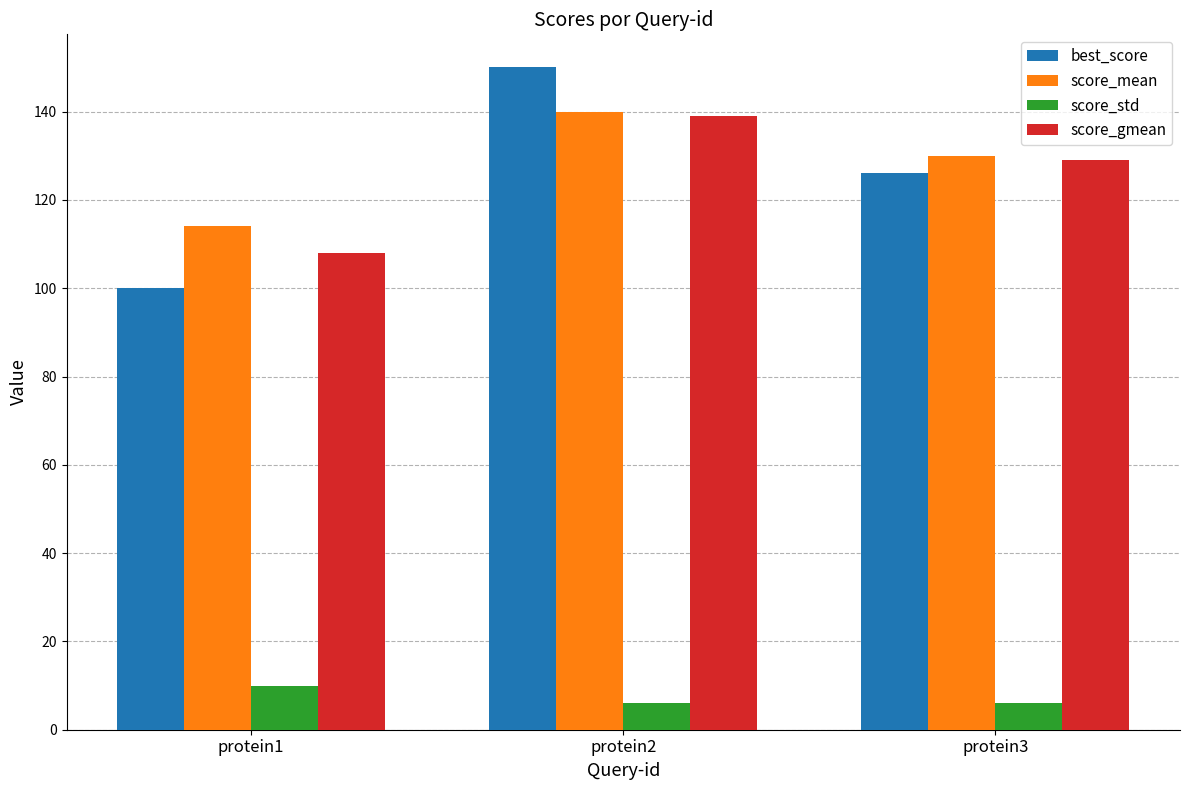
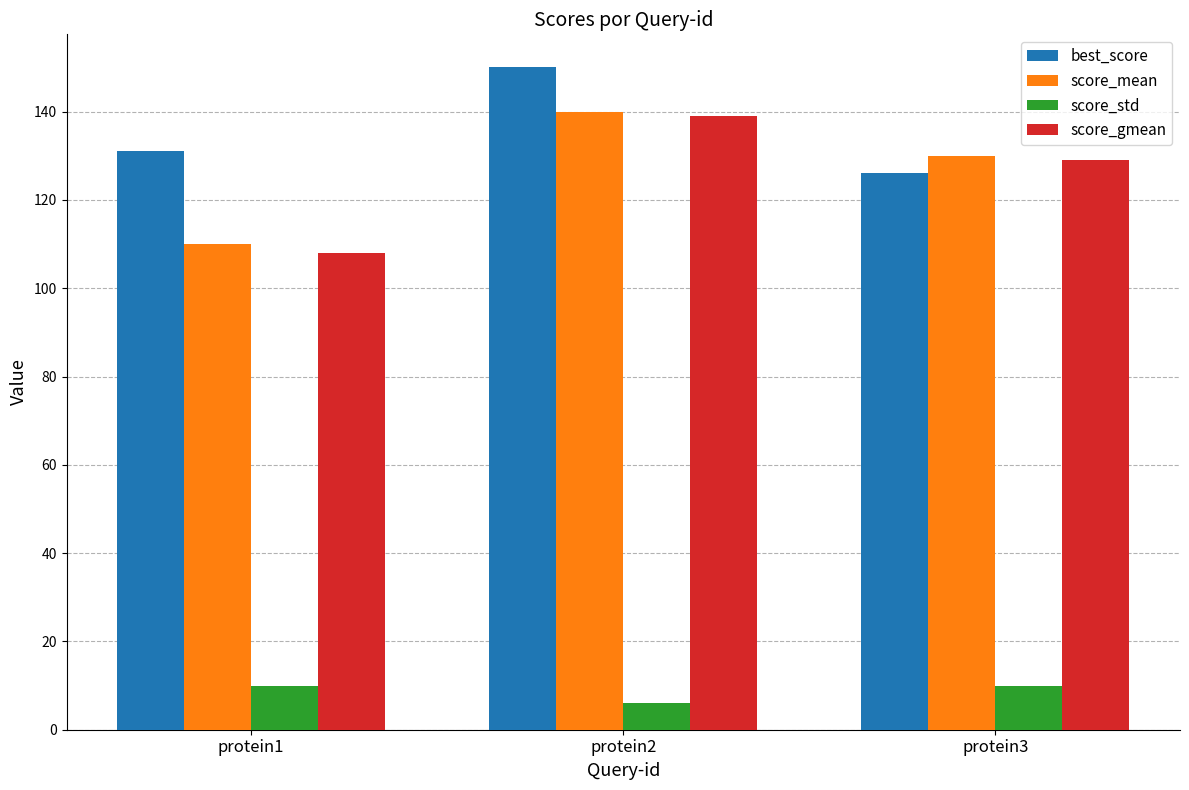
best_score, protein1: 100 -> 131
score_mean, protein1: 114 -> 110
score_std, protein3: 6 -> 10
